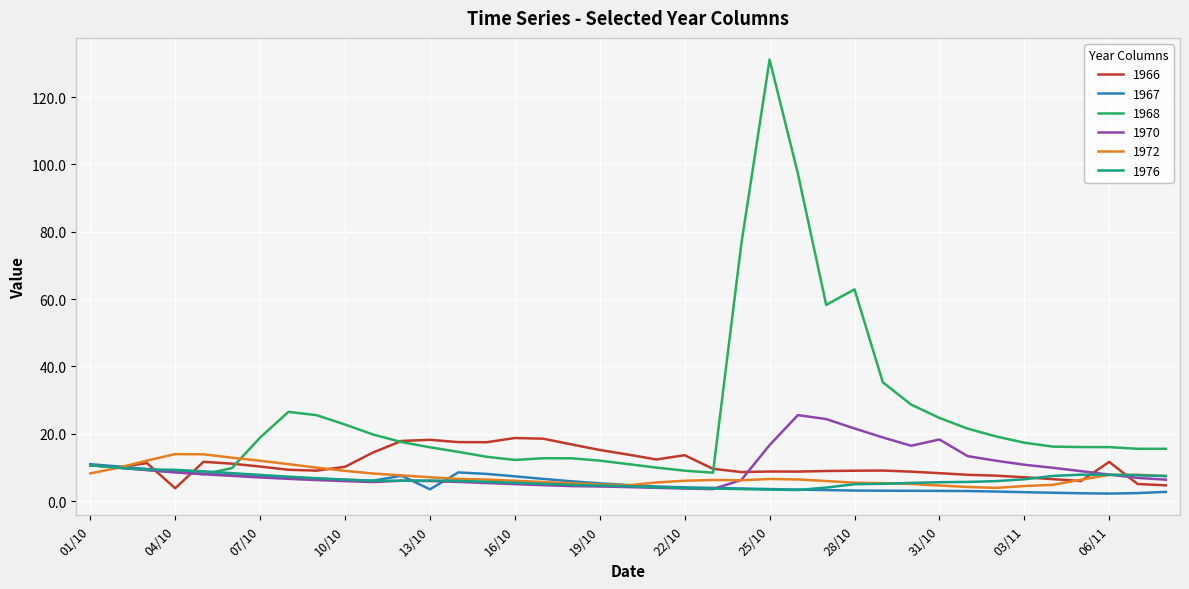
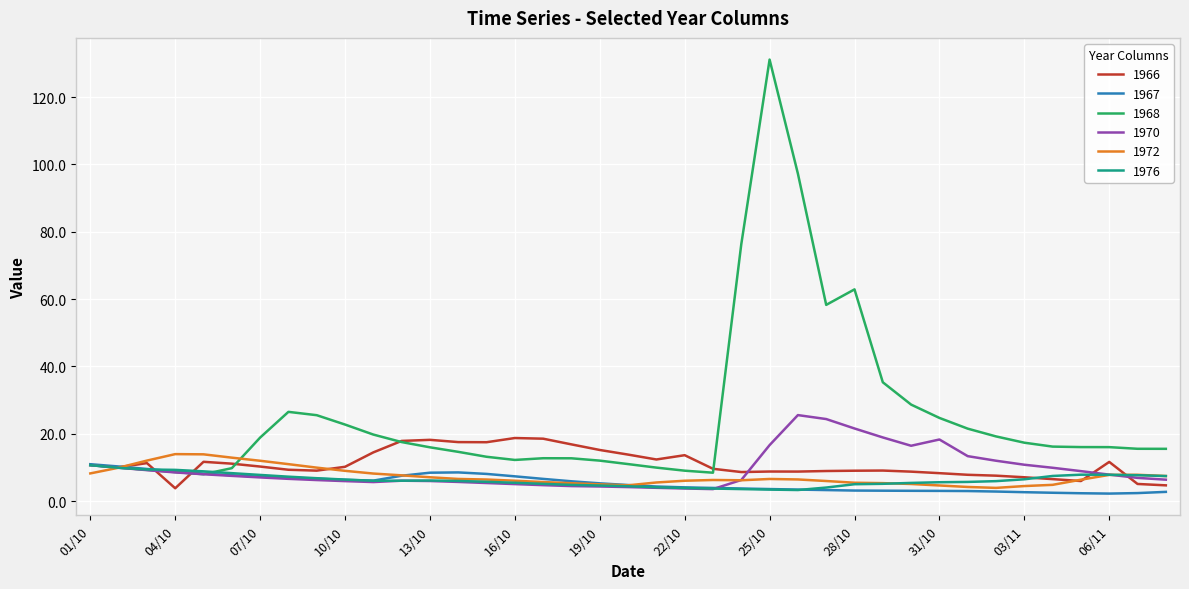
1967, 13/10: 4 -> 8
